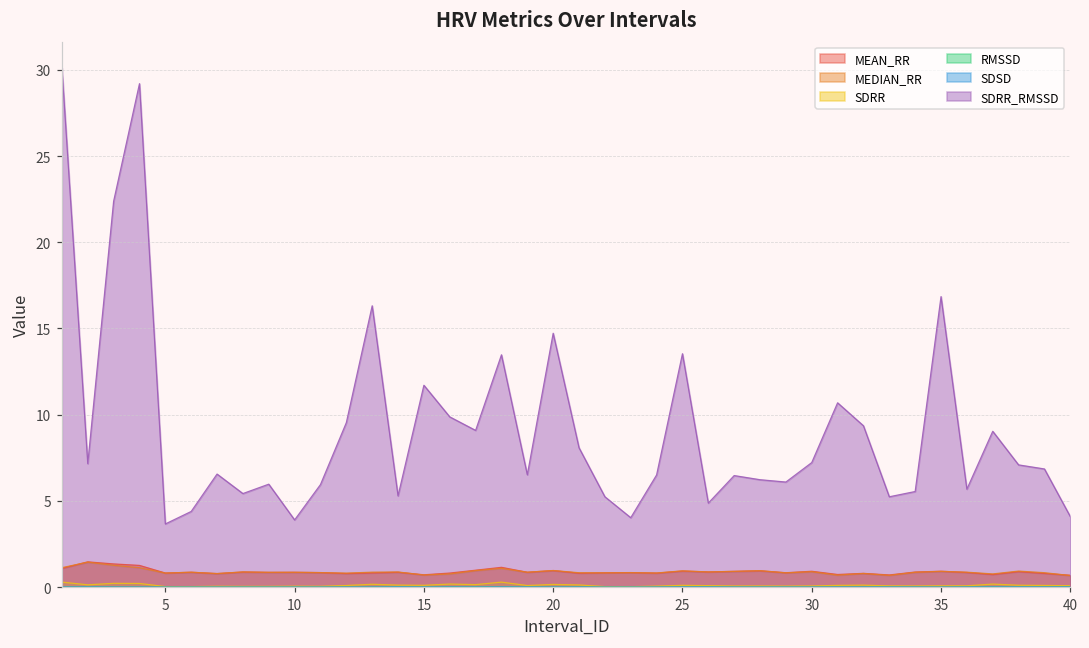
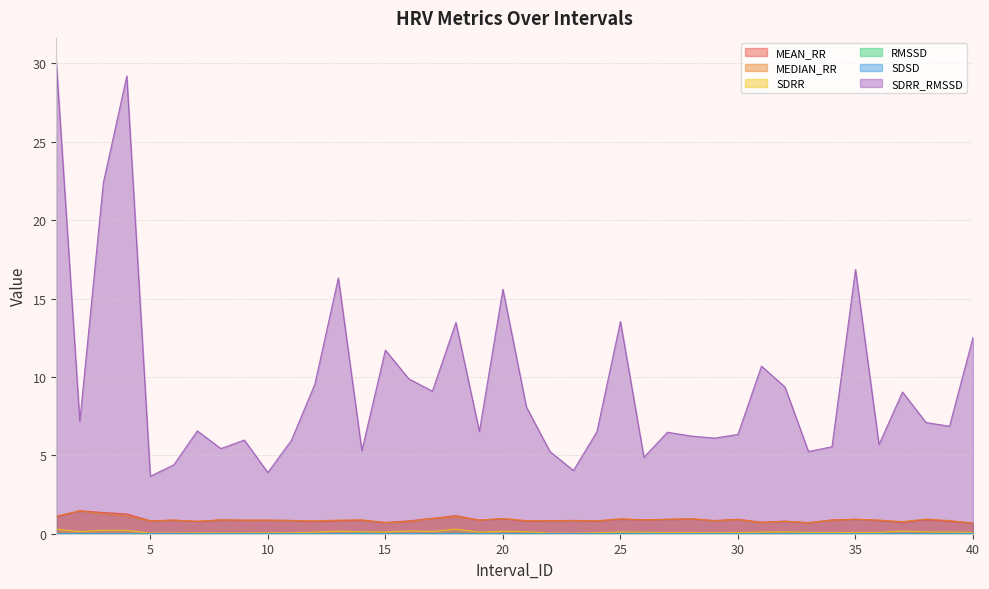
SDRR_RMSSD, 20: 14.7 -> 15.6
SDRR_RMSSD, 30: 7.2 -> 6.3
SDRR_RMSSD, 40: 4.1 -> 12.5
